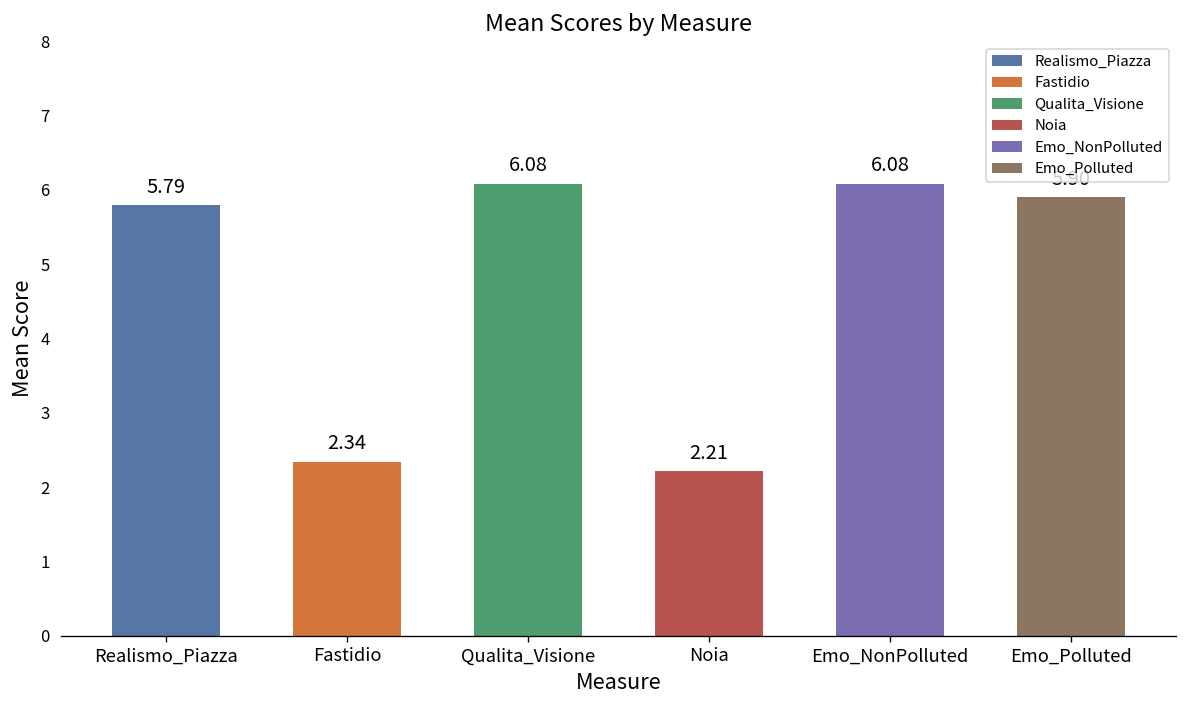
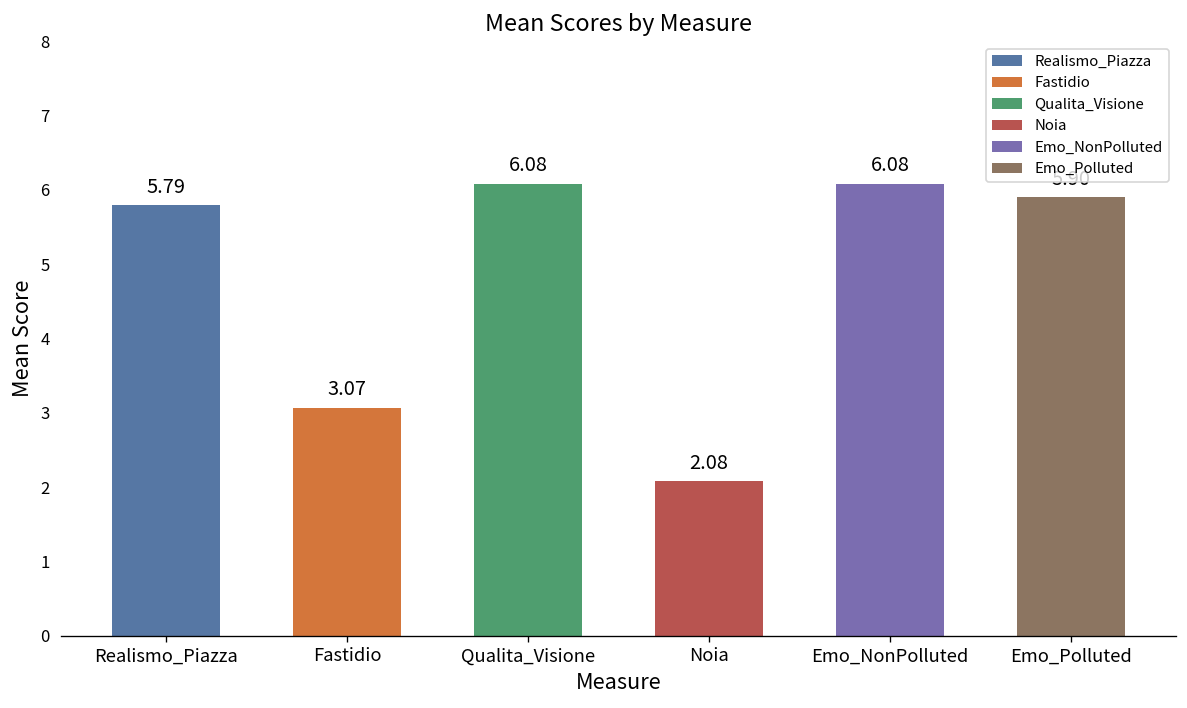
Fastidio: 2.34 -> 3.07
Noia: 2.21 -> 2.08
